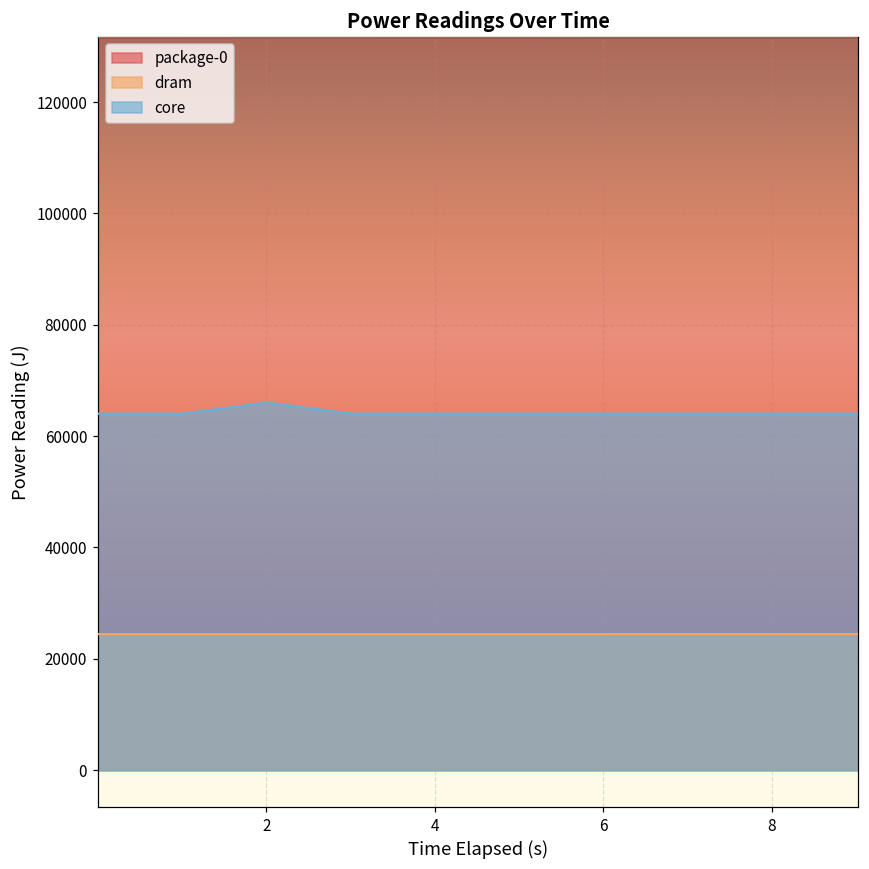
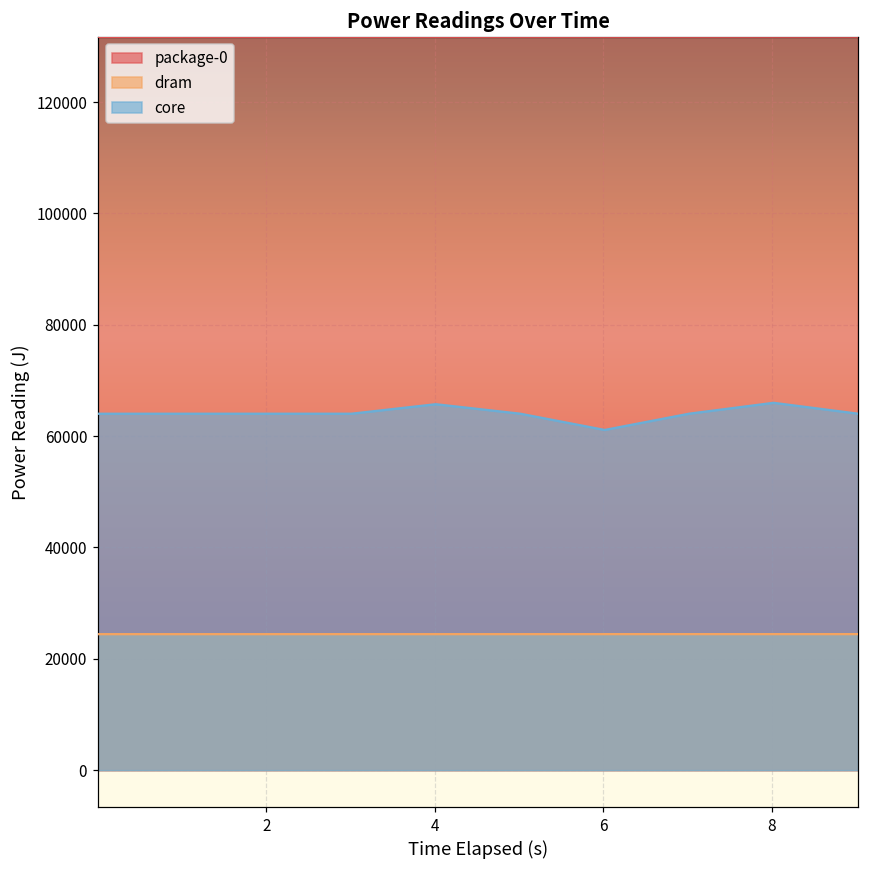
core, 2: 66000 -> 64000
core, 4: 64000 -> 66000
core, 6: 64000 -> 61000
core, 8: 64000 -> 66000
